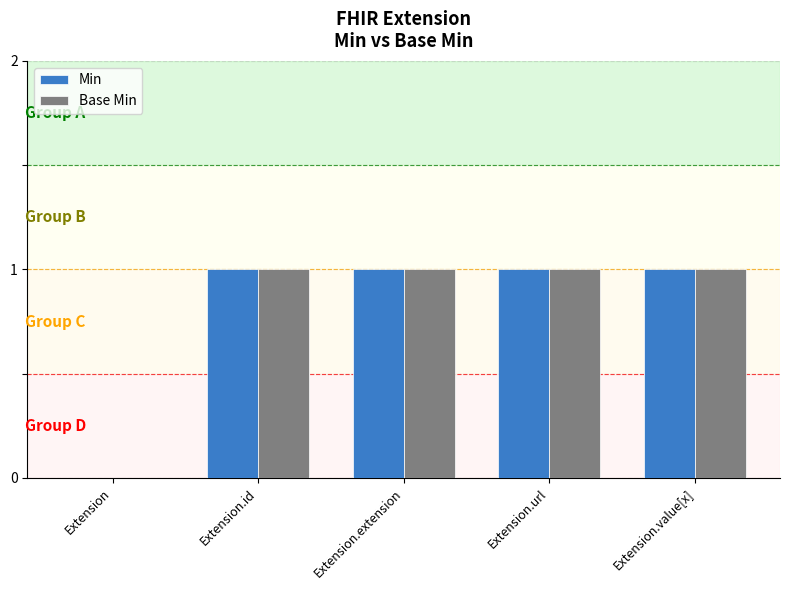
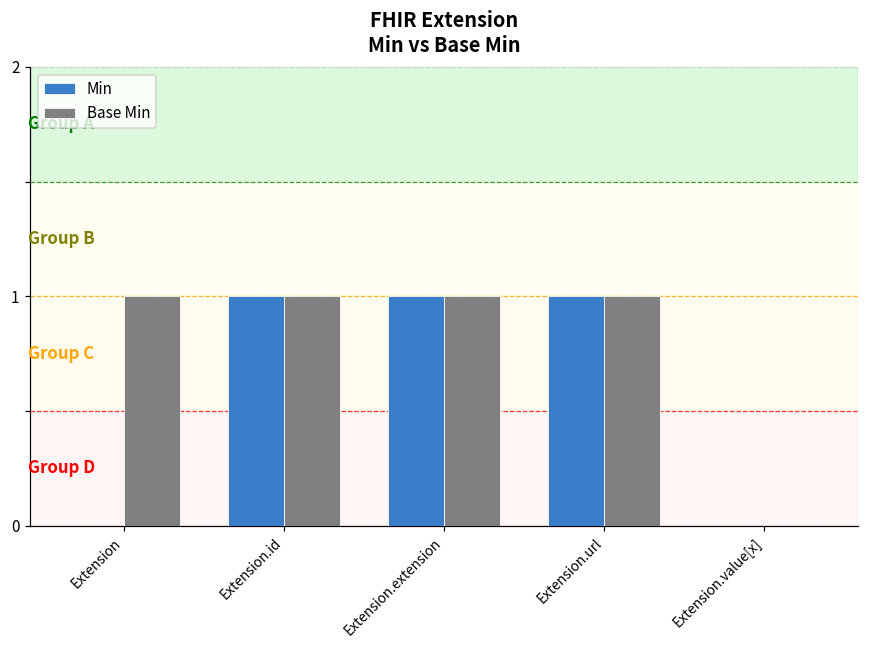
Base Min, Extension: 0 -> 1
Min, Extension.value[x]: 1 -> 0
Base Min, Extension.value[x]: 1 -> 0
